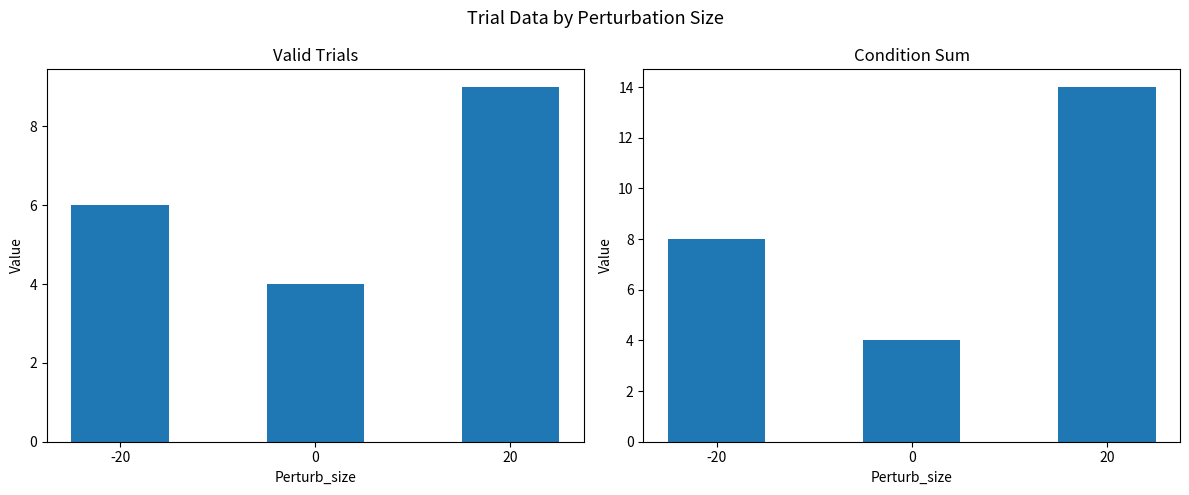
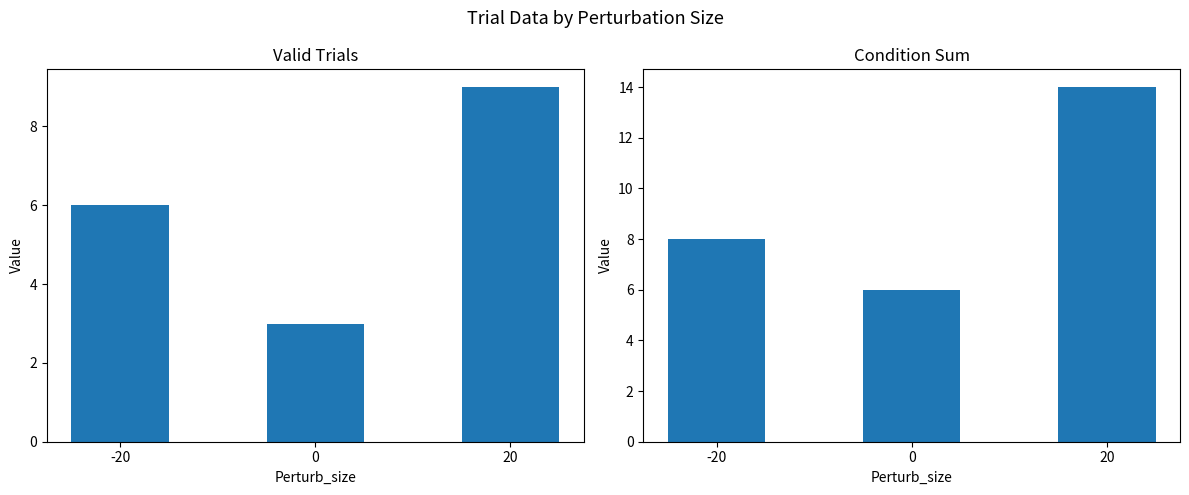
Valid Trials, 0: 4 -> 3
Condition Sum, 0: 4 -> 6
